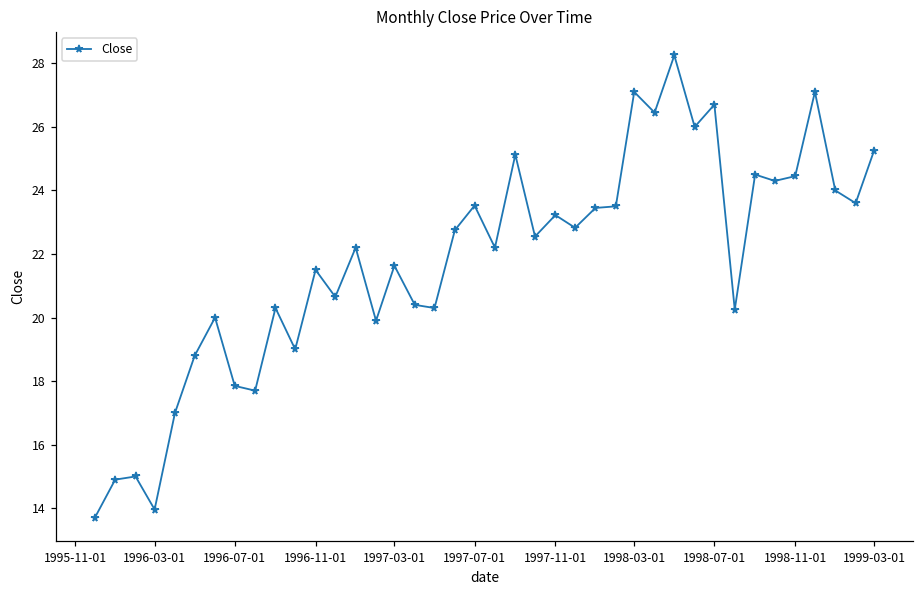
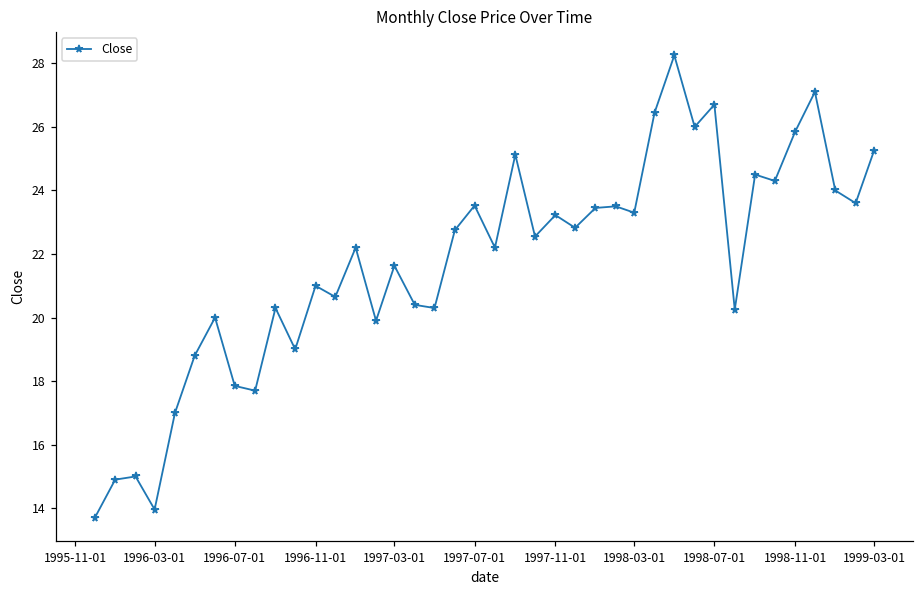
1996-11-01: 21.5 -> 21.0
1998-03-01: 27.1 -> 23.3
1998-11-01: 24.5 -> 25.9
